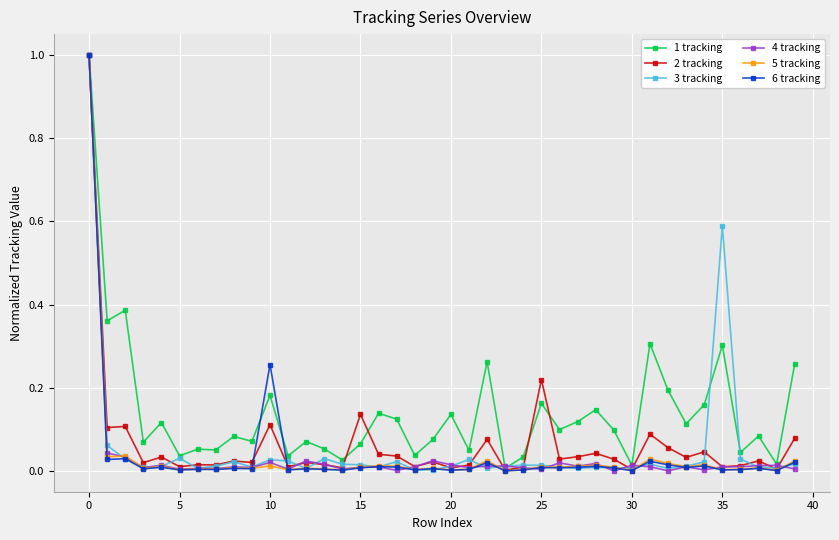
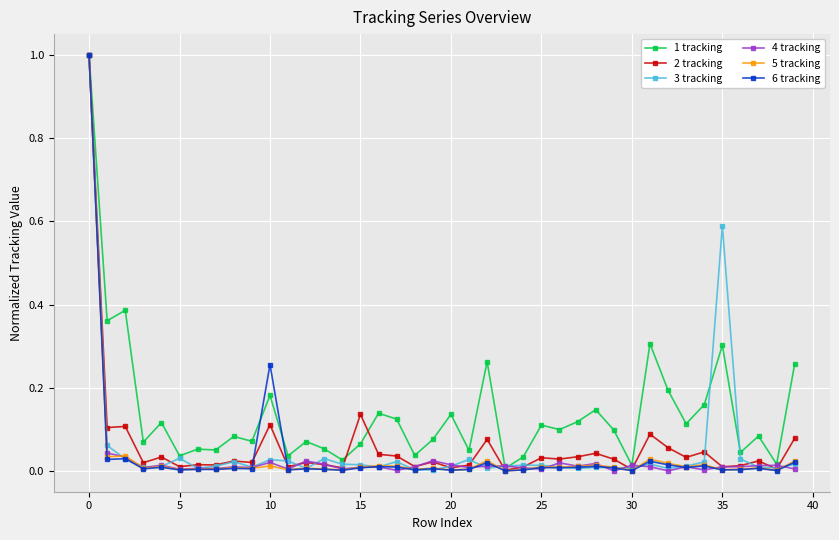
1 tracking, 25: 0.16 -> 0.11
2 tracking, 25: 0.22 -> 0.03
